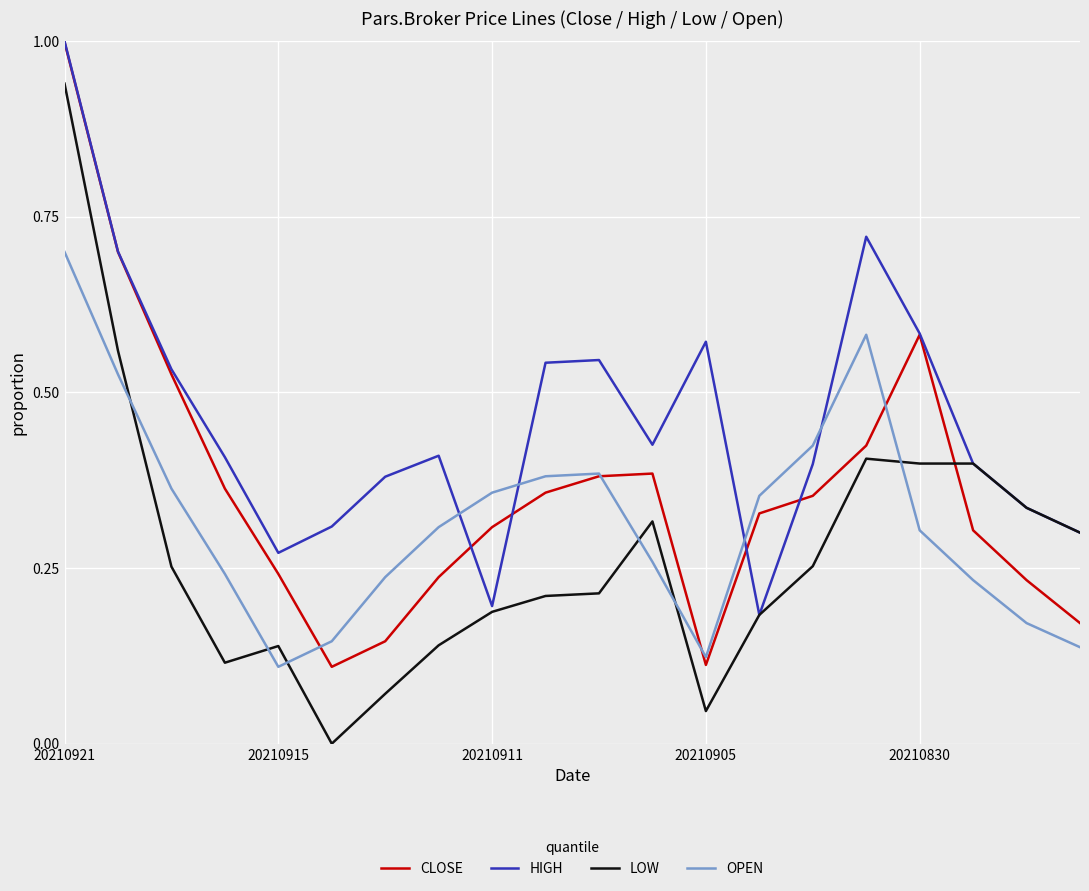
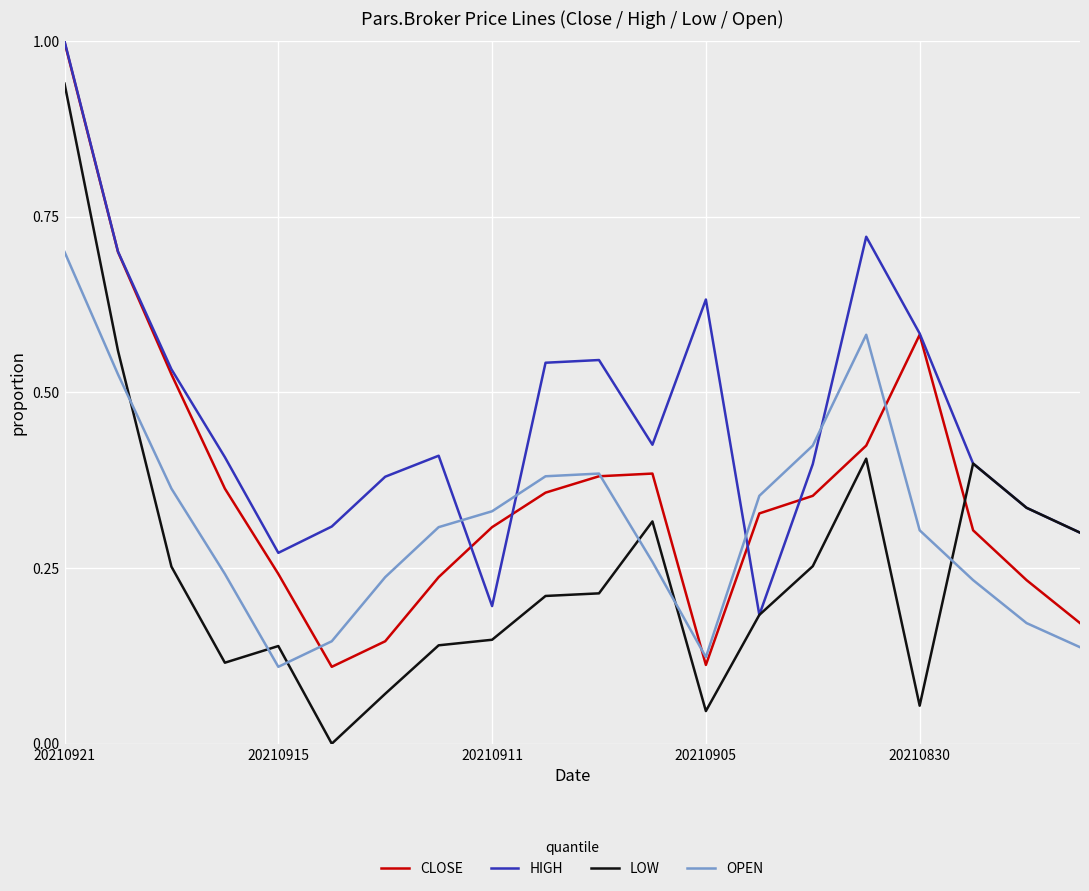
LOW, 20210911: 0.19 -> 0.15
OPEN, 20210911: 0.36 -> 0.33
HIGH, 20210905: 0.57 -> 0.63
LOW, 20210830: 0.40 -> 0.05
